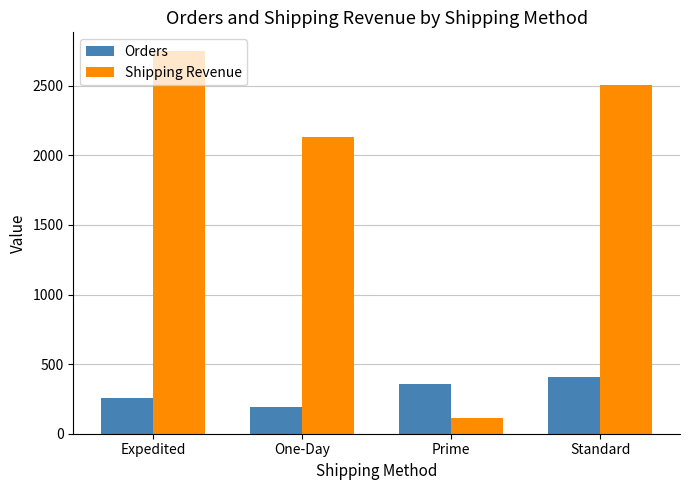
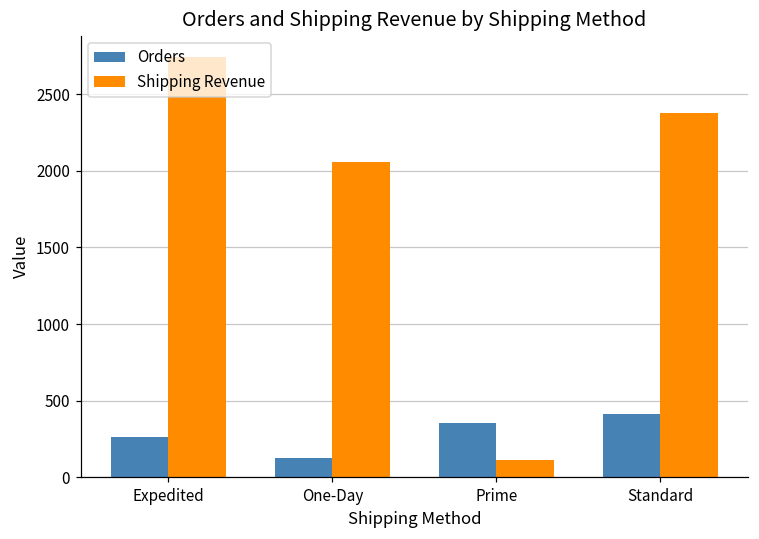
Orders, One-Day: 190 -> 120
Shipping Revenue, One-Day: 2130 -> 2060
Shipping Revenue, Standard: 2510 -> 2380
